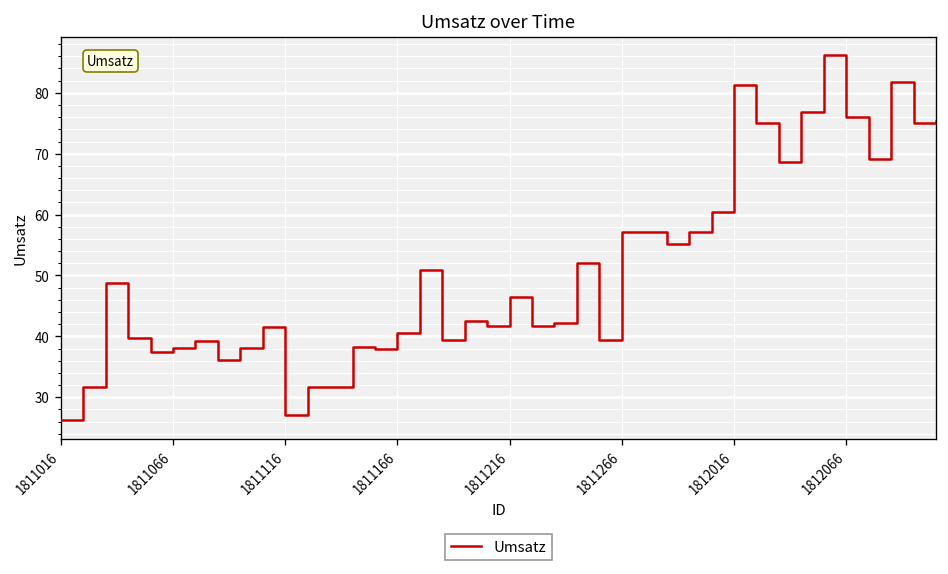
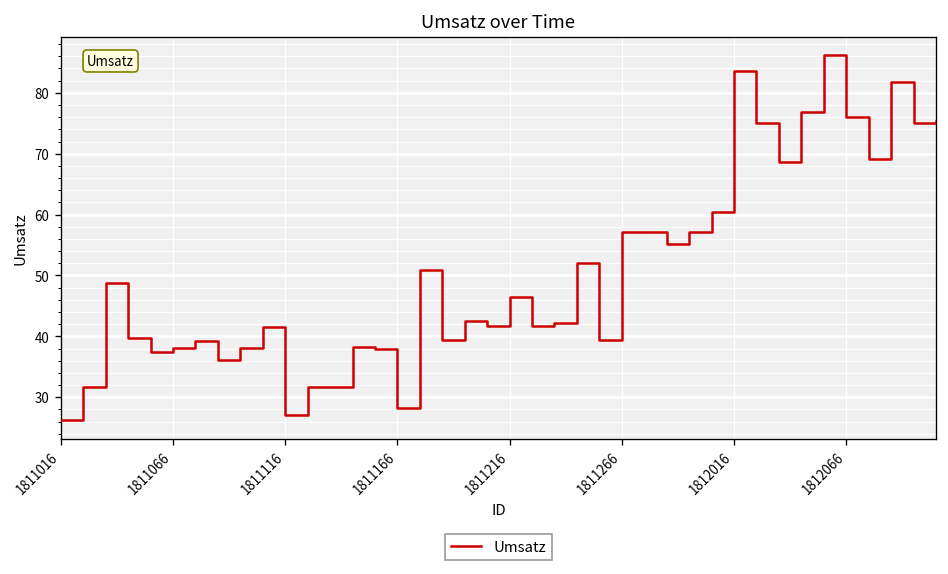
1811166: 41 -> 28
1812016: 81 -> 84
